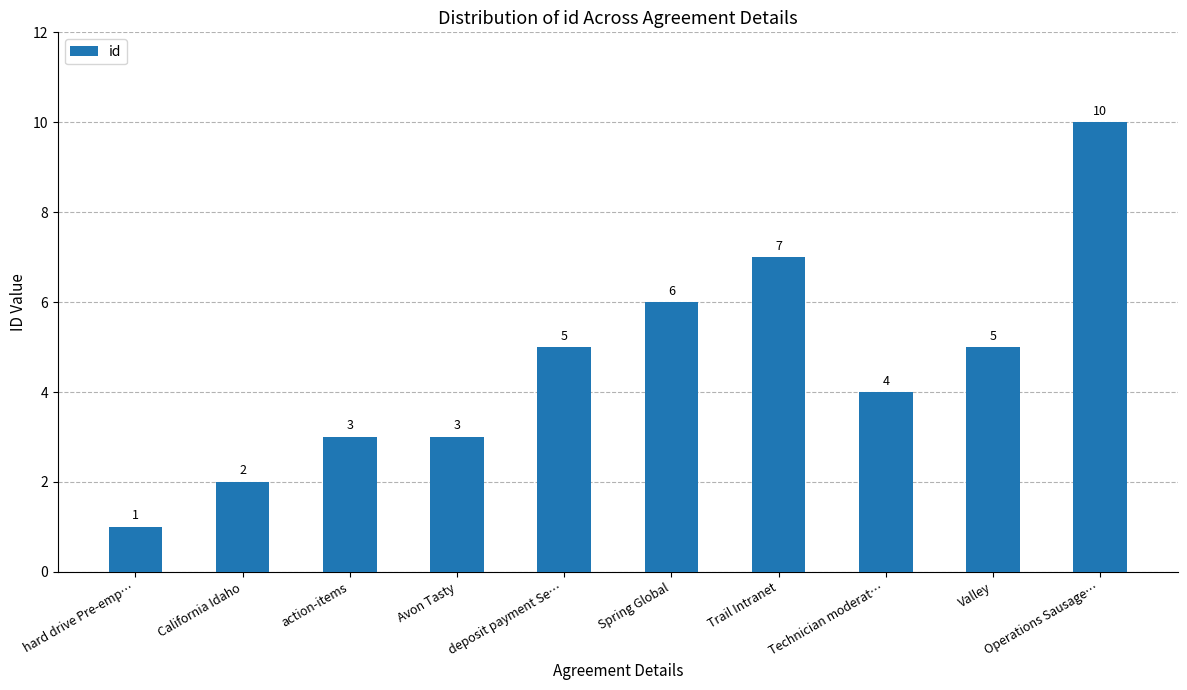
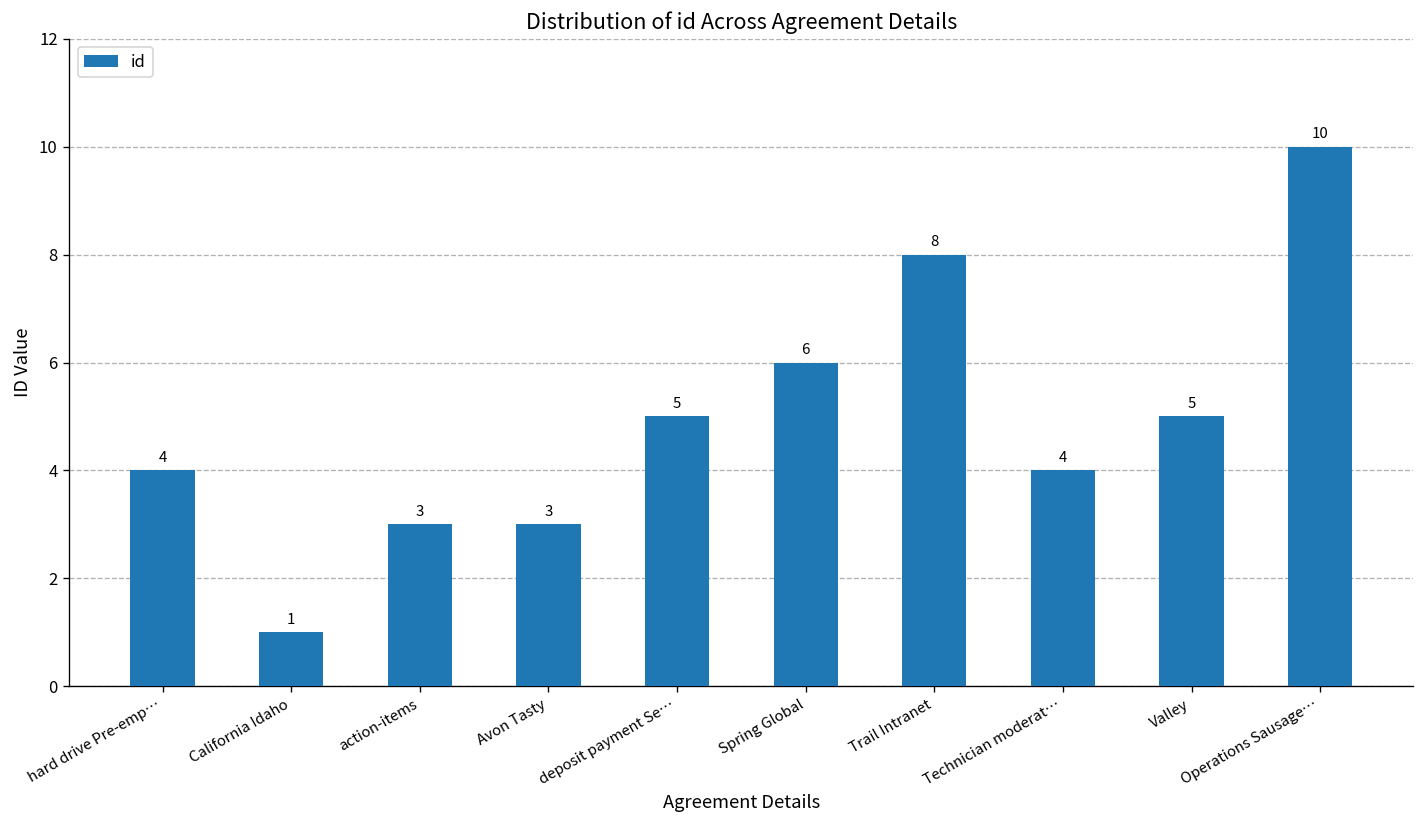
hard drive Pre-emp…: 1 -> 4
California Idaho: 2 -> 1
Trail Intranet: 7 -> 8
